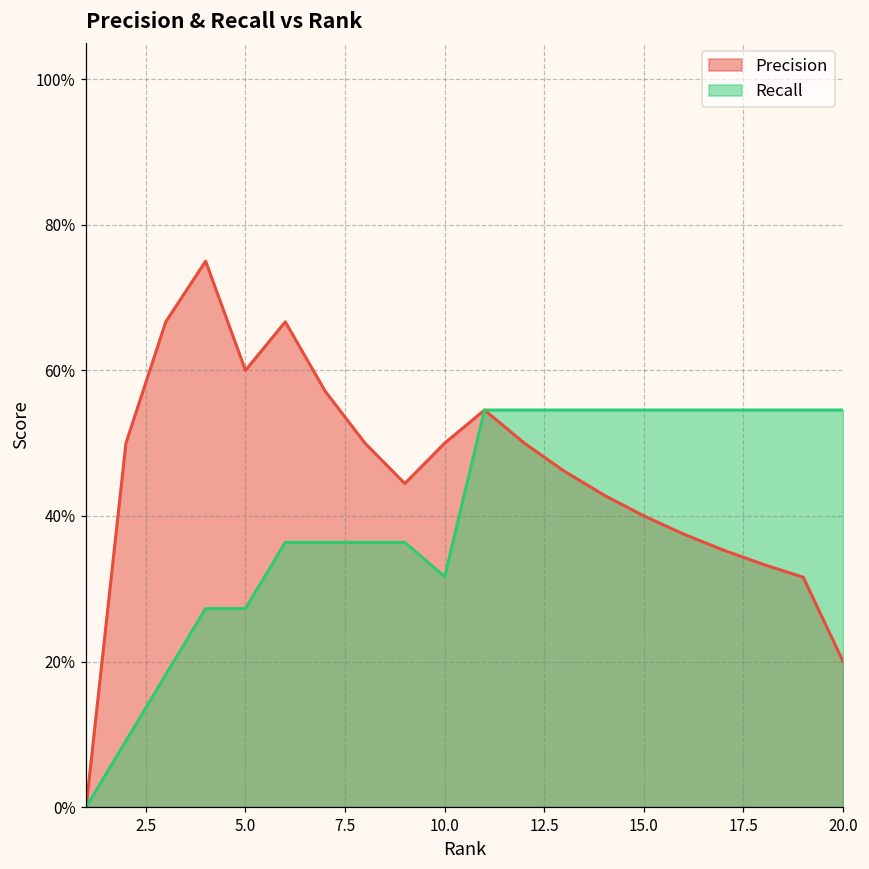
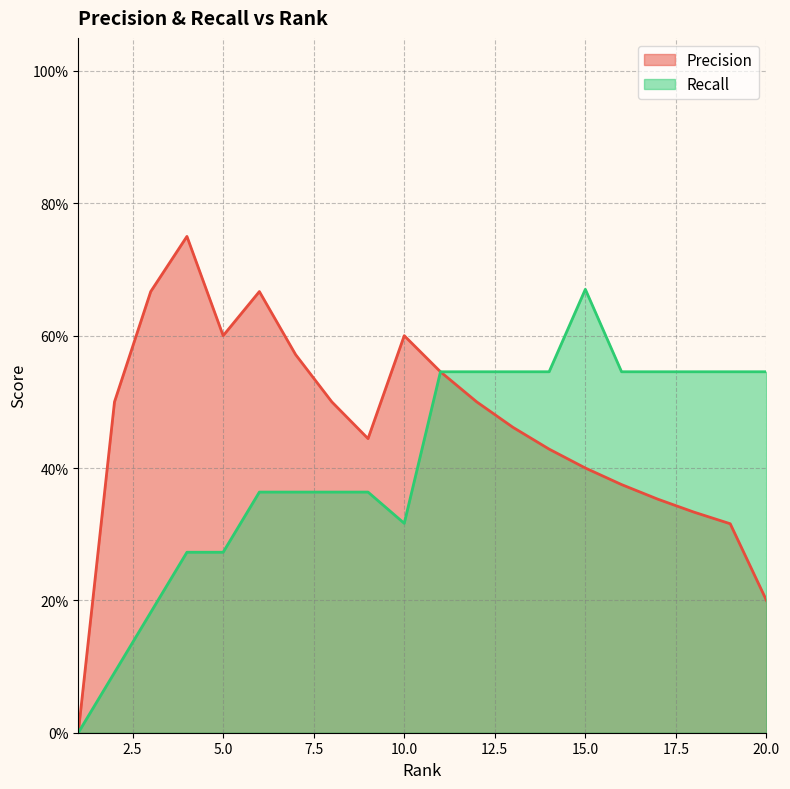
Precision, 10.0: 50% -> 60%
Recall, 15.0: 55% -> 67%
